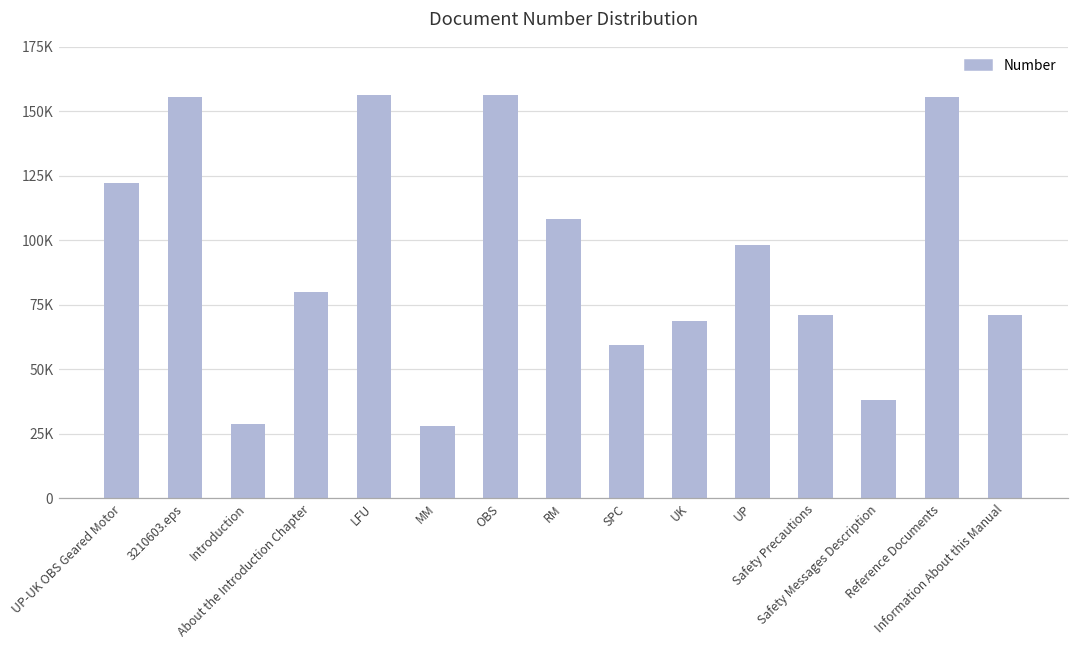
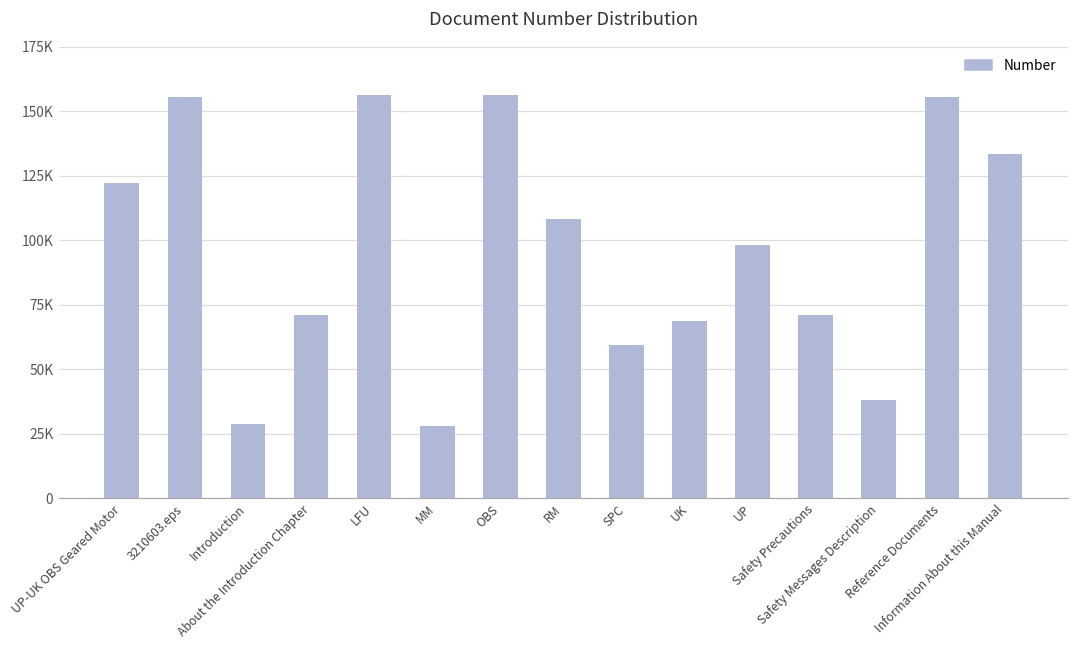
About the Introduction Chapter: 80000 -> 71000
Information About this Manual: 71000 -> 133000
